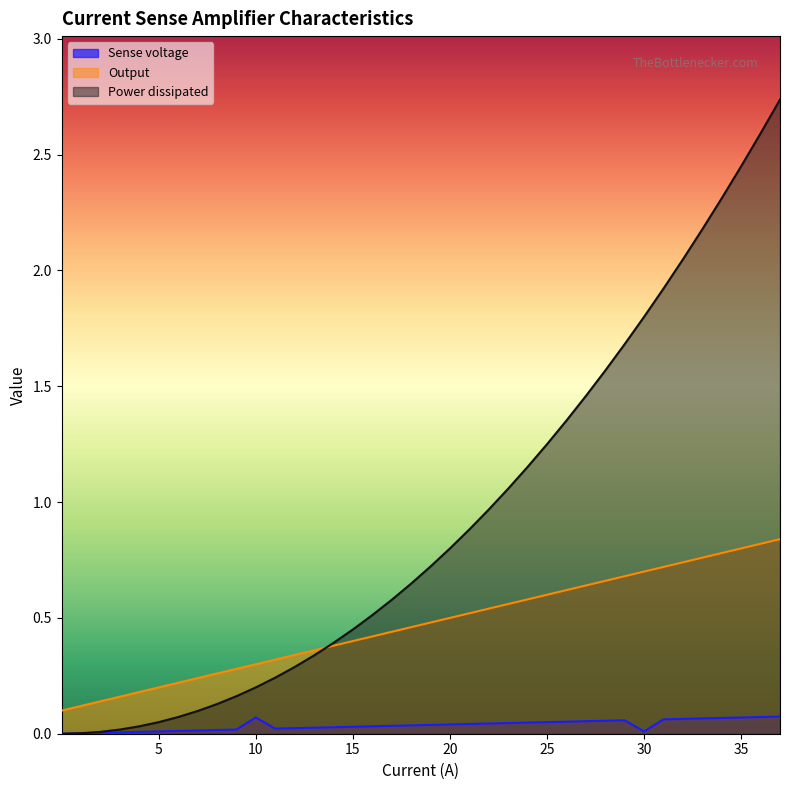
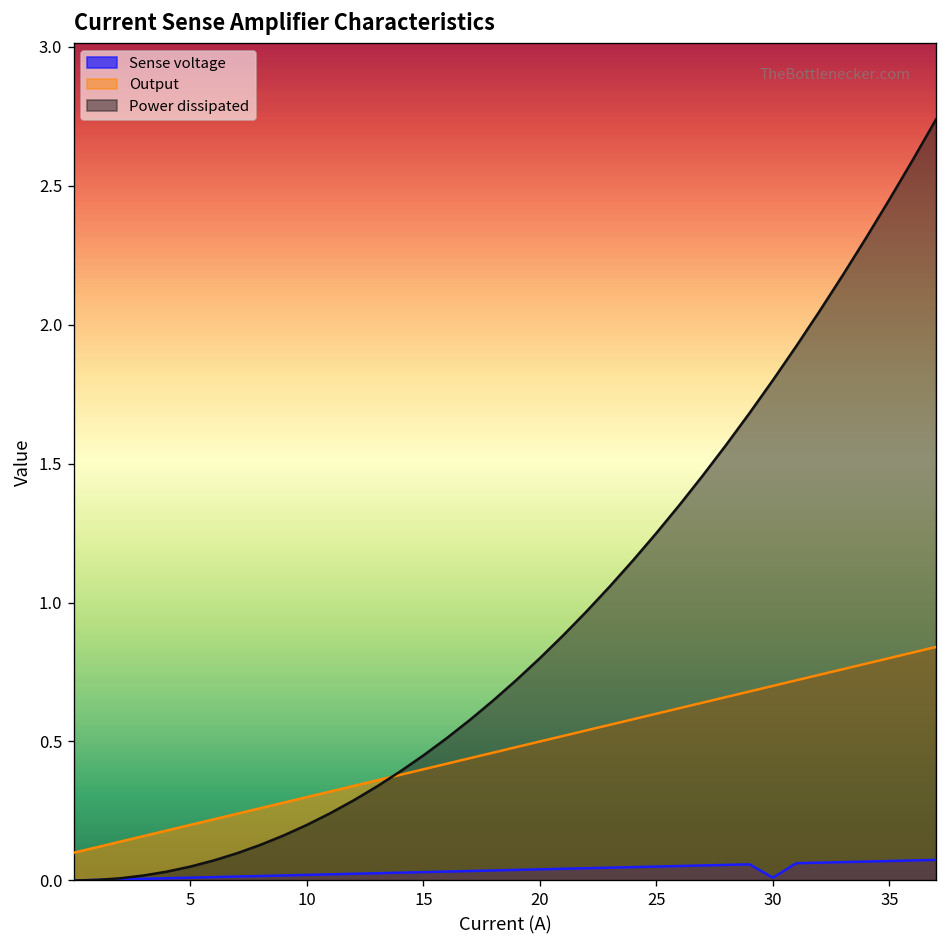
Sense voltage, 10: 0.07 -> 0.02
